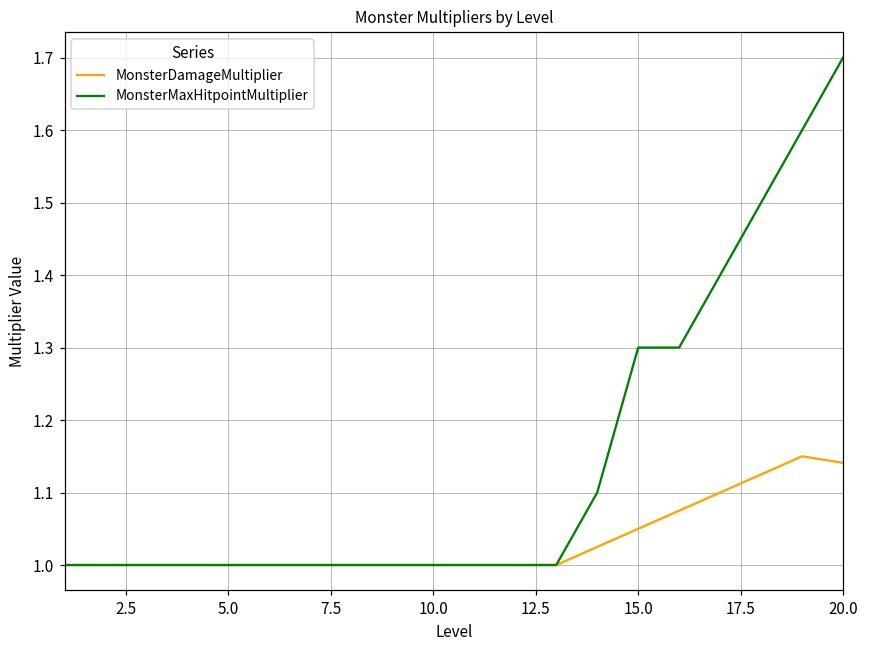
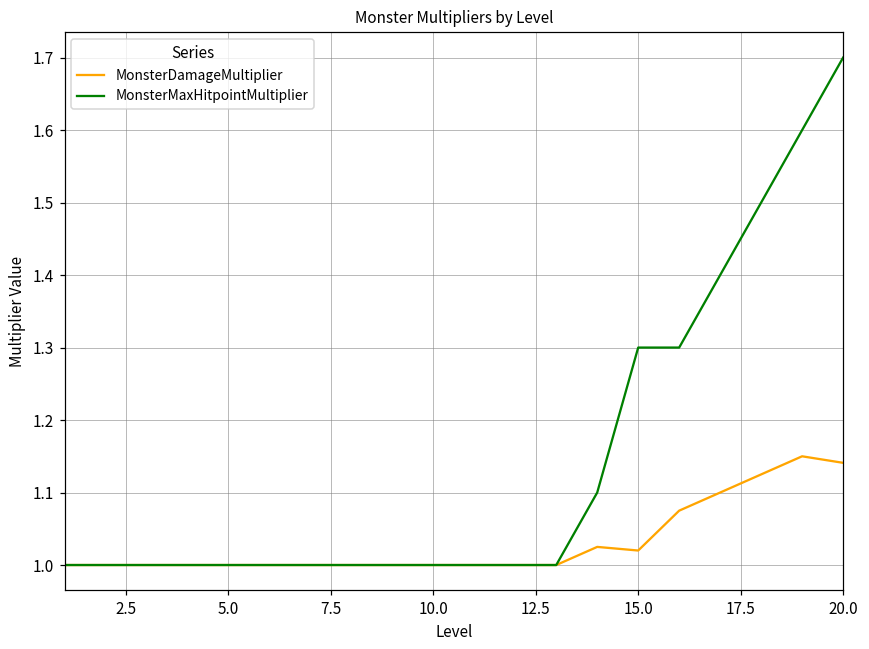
MonsterDamageMultiplier, 15.0: 1.05 -> 1.02
